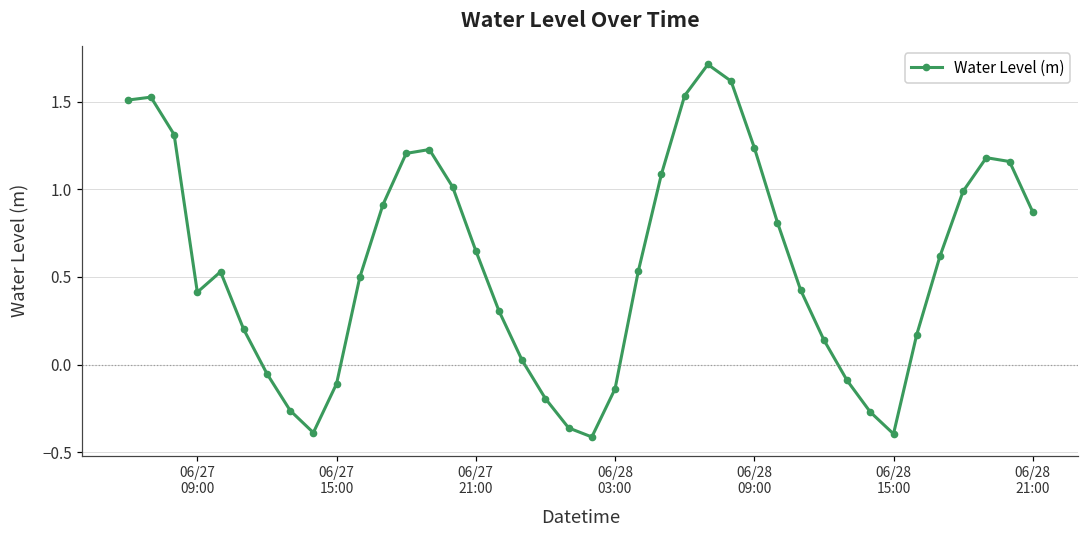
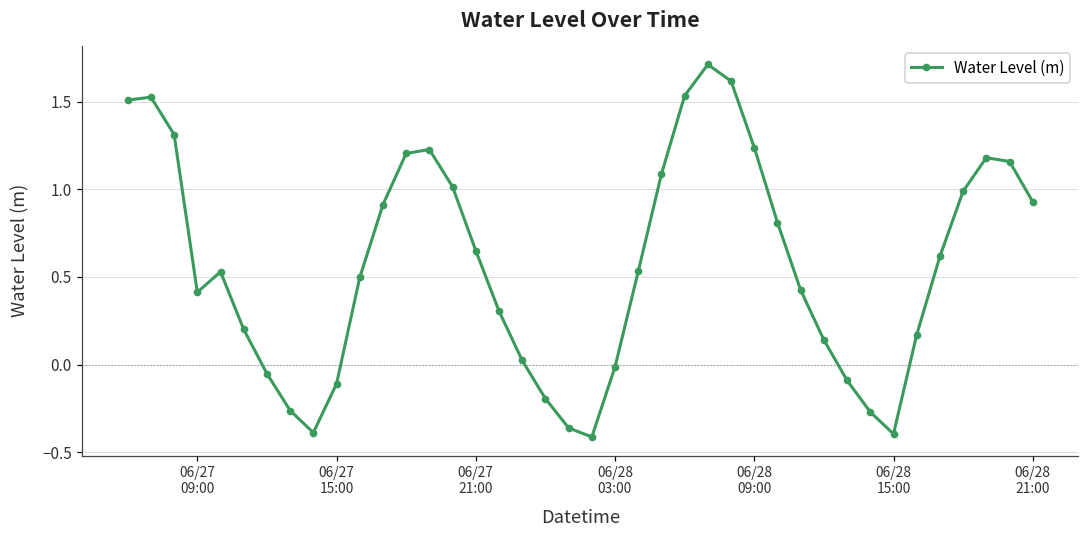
06/28 03:00: -0.14 -> -0.01
06/28 21:00: 0.87 -> 0.93
